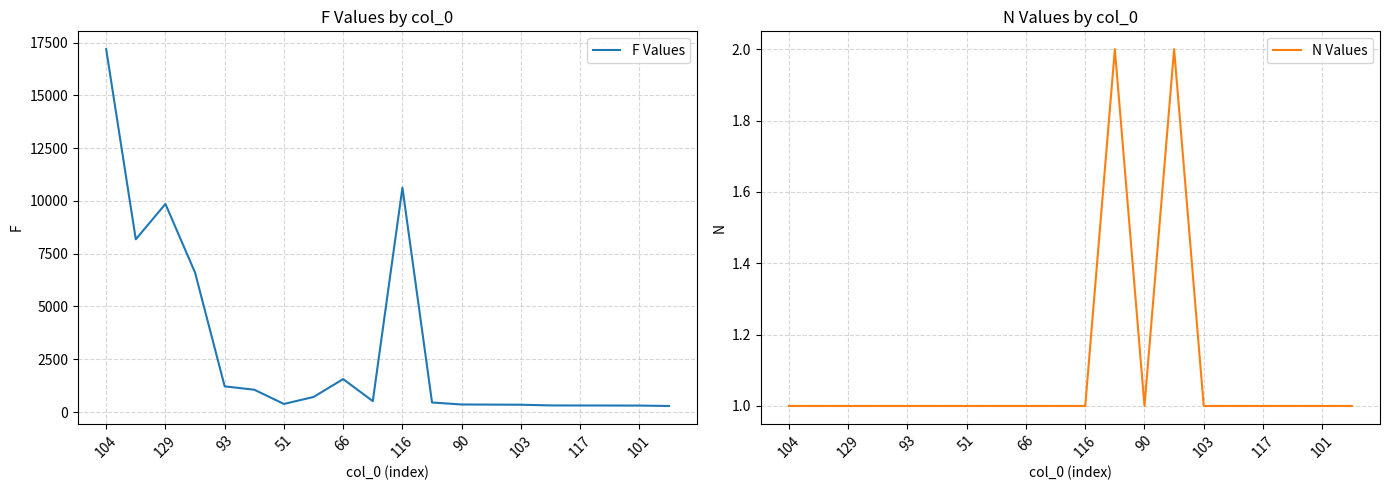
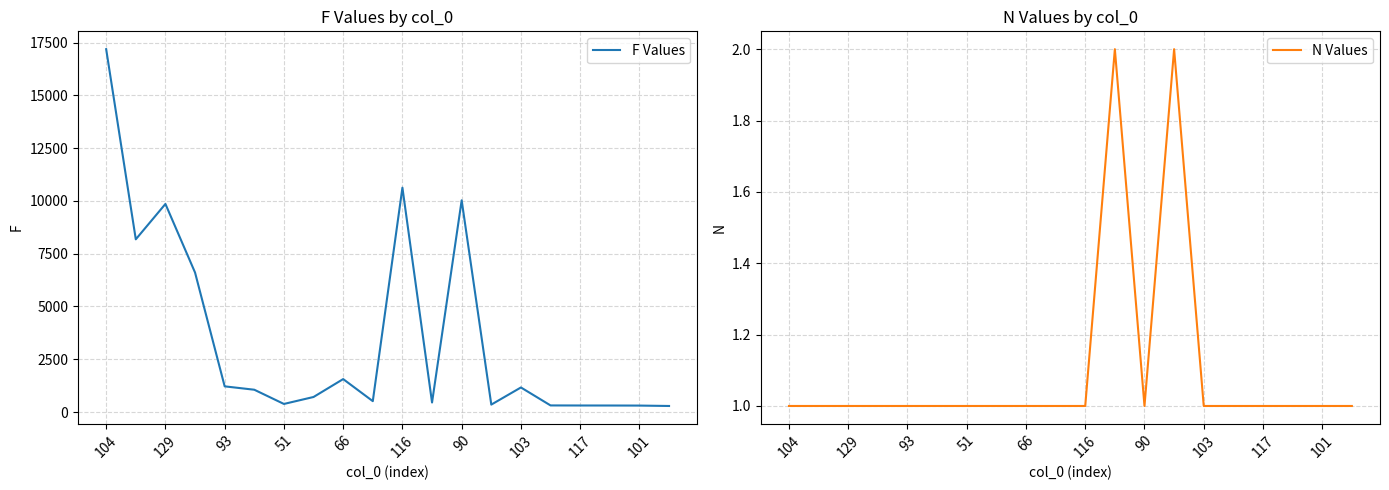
F Values by col_0, 90: 400 -> 10000
F Values by col_0, 103: 300 -> 1200
